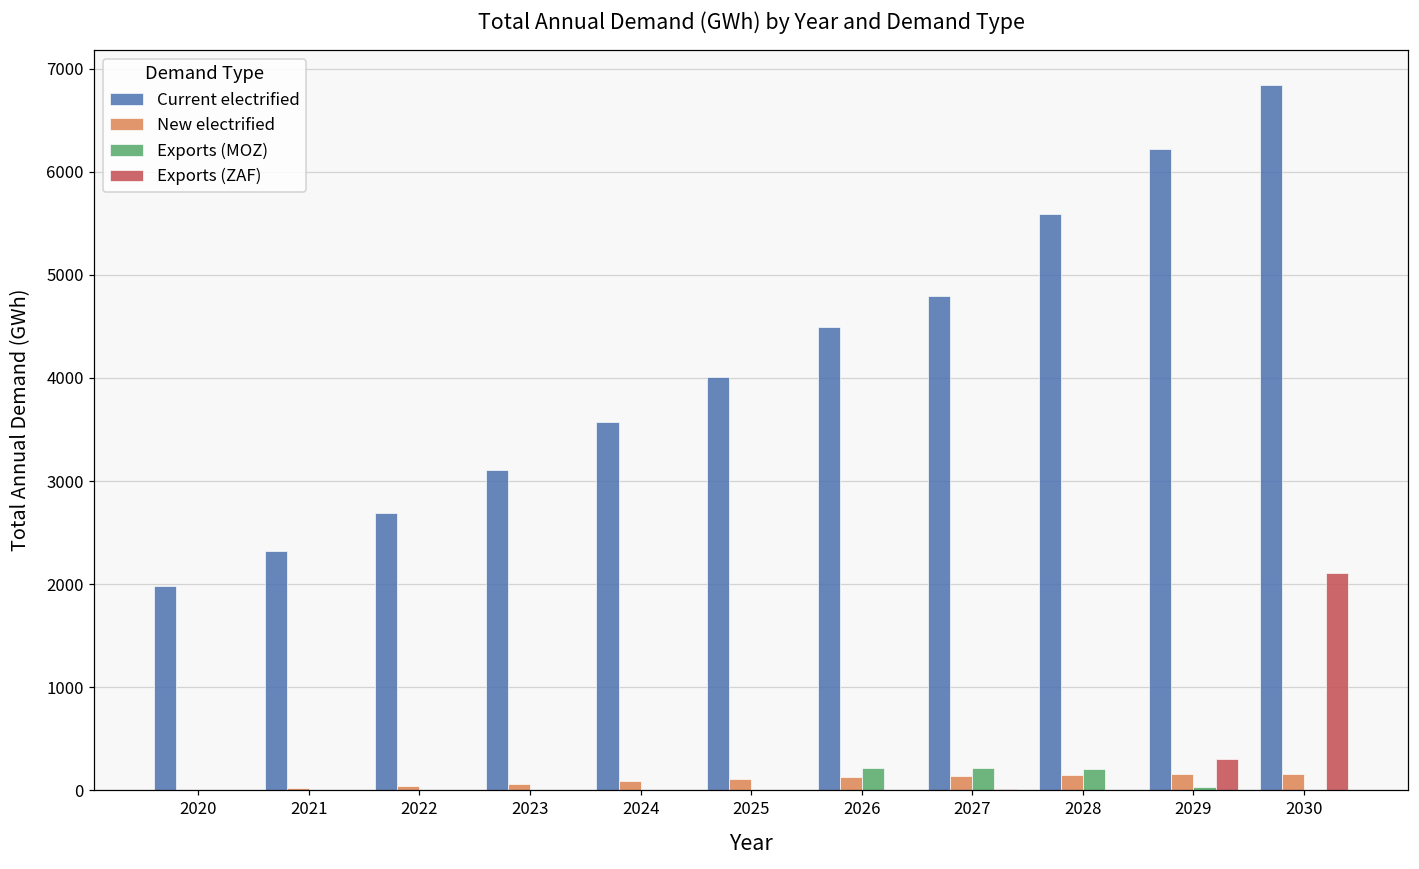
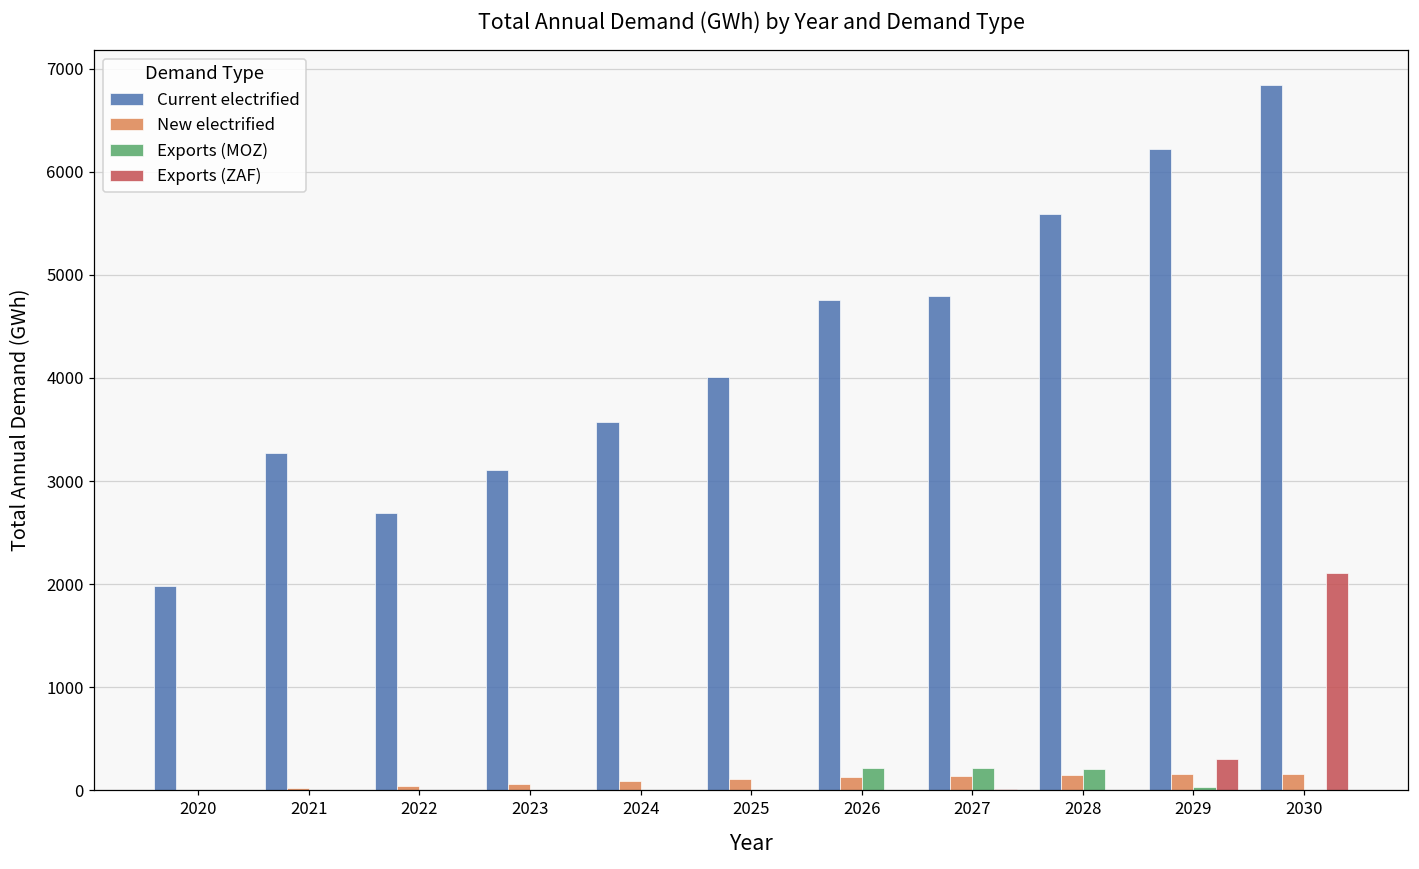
Current electrified, 2021: 2300 -> 3300
Current electrified, 2026: 4500 -> 4800
